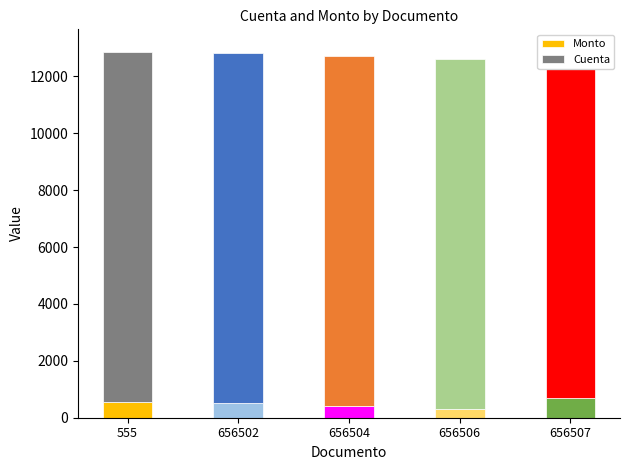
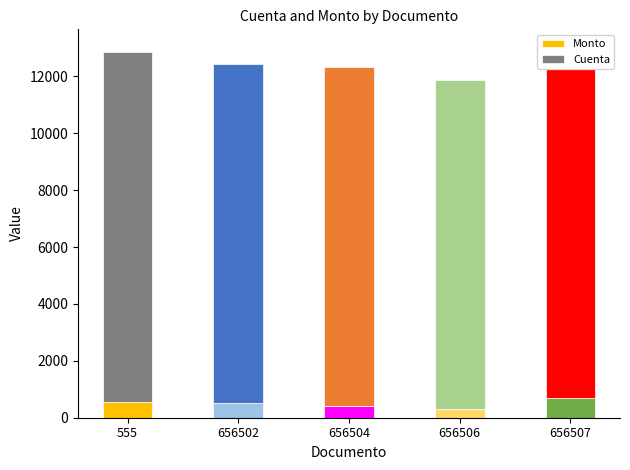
Cuenta, 656502: 12300 -> 11900
Cuenta, 656504: 12300 -> 11900
Cuenta, 656506: 12300 -> 11600
